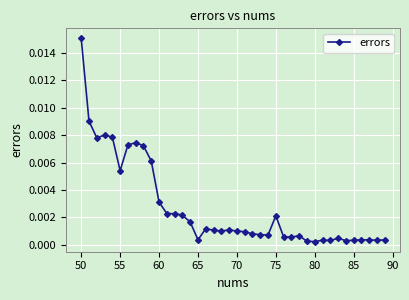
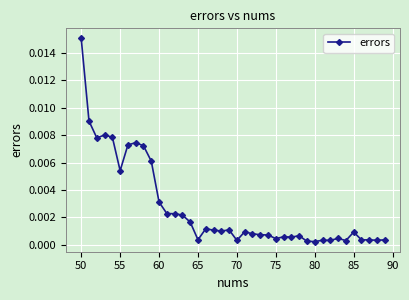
70: 0.0010 -> 0.0003
75: 0.0021 -> 0.0004
85: 0.0003 -> 0.0009
